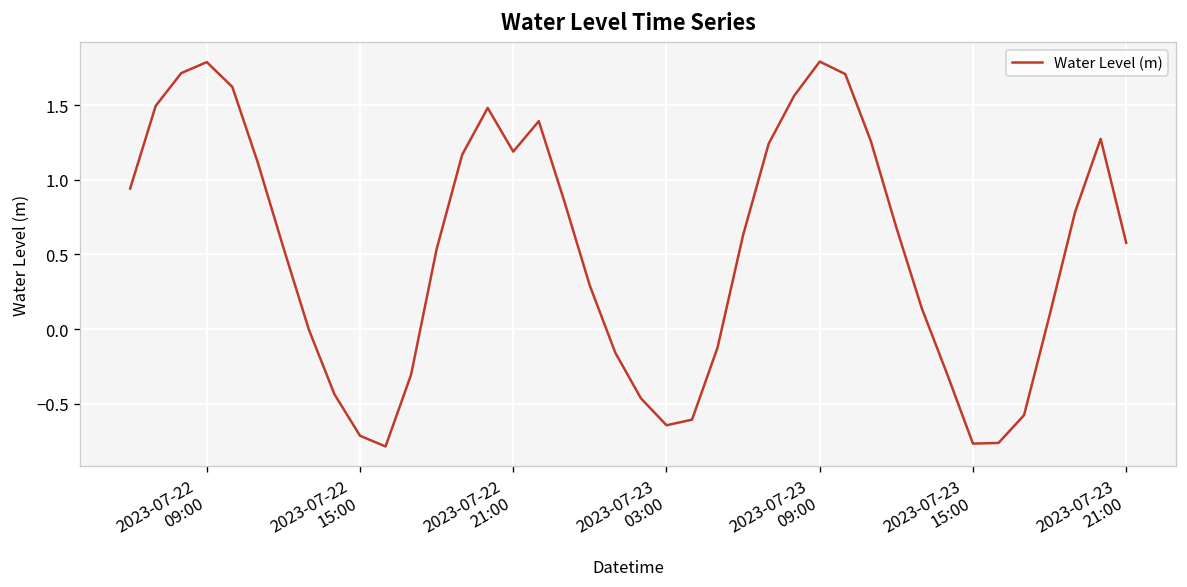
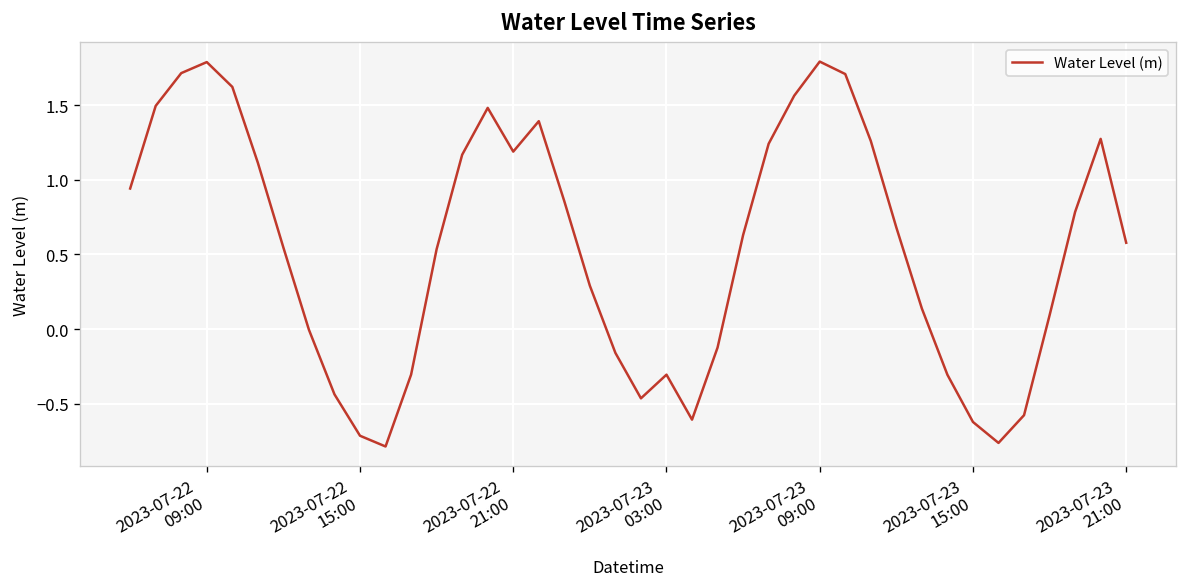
2023-07-23 03:00: -0.64 -> -0.31
2023-07-23 15:00: -0.77 -> -0.62
